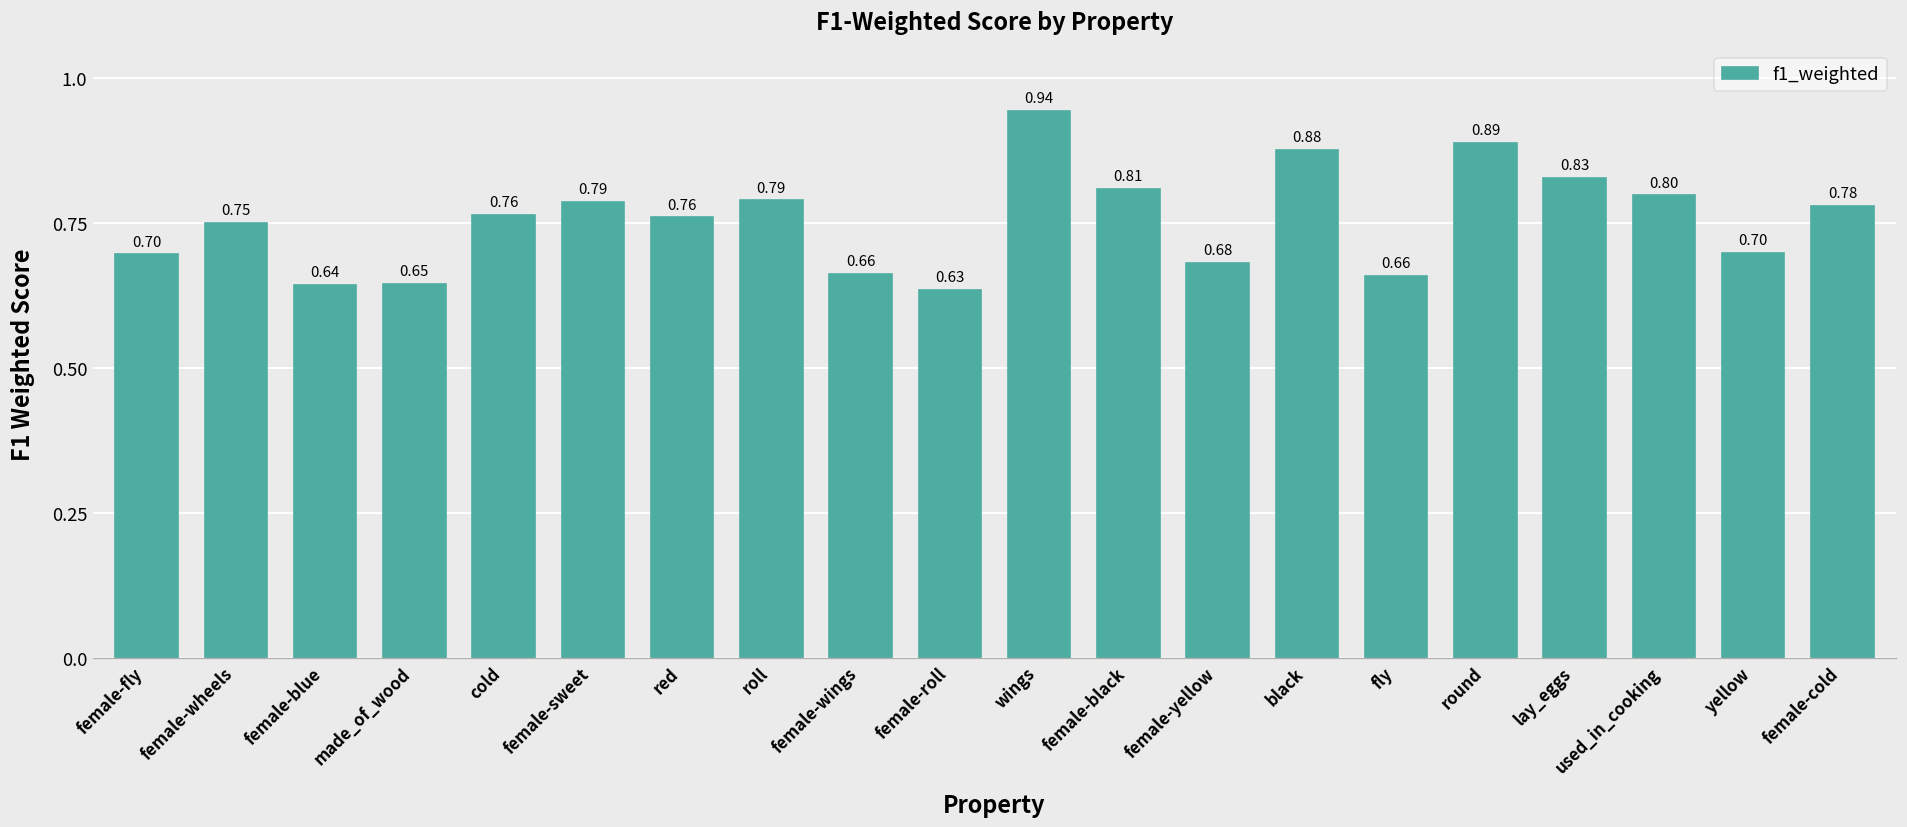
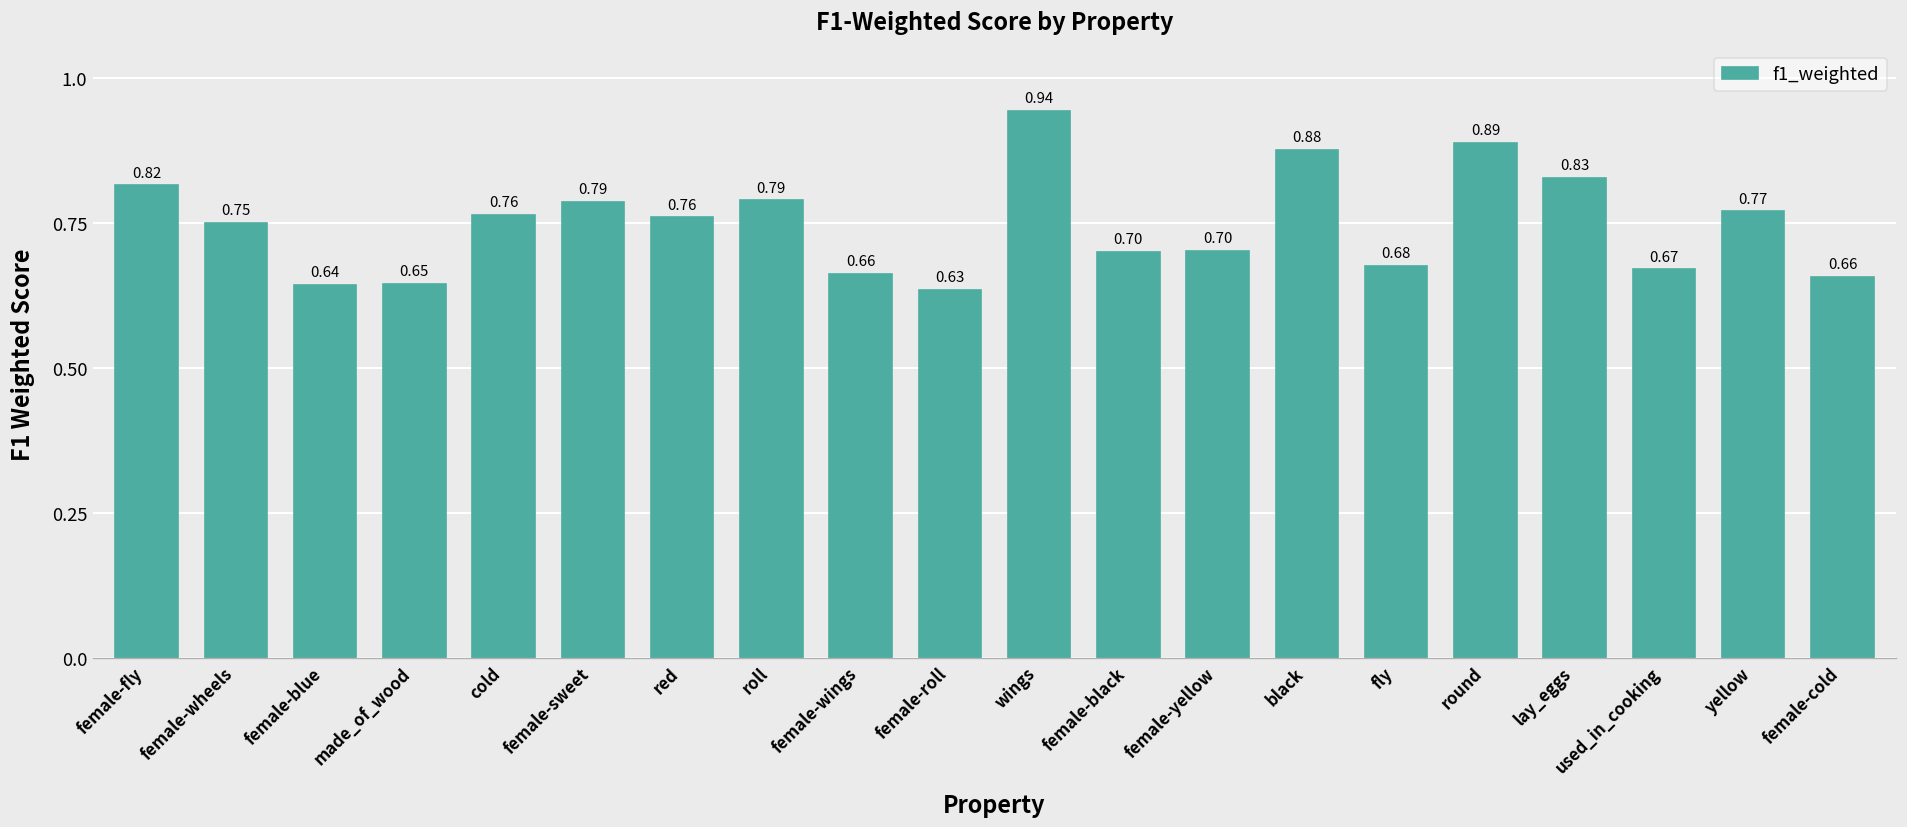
female-fly: 0.70 -> 0.82
female-black: 0.81 -> 0.70
female-yellow: 0.68 -> 0.70
fly: 0.66 -> 0.68
used_in_cooking: 0.80 -> 0.67
yellow: 0.70 -> 0.77
female-cold: 0.78 -> 0.66
